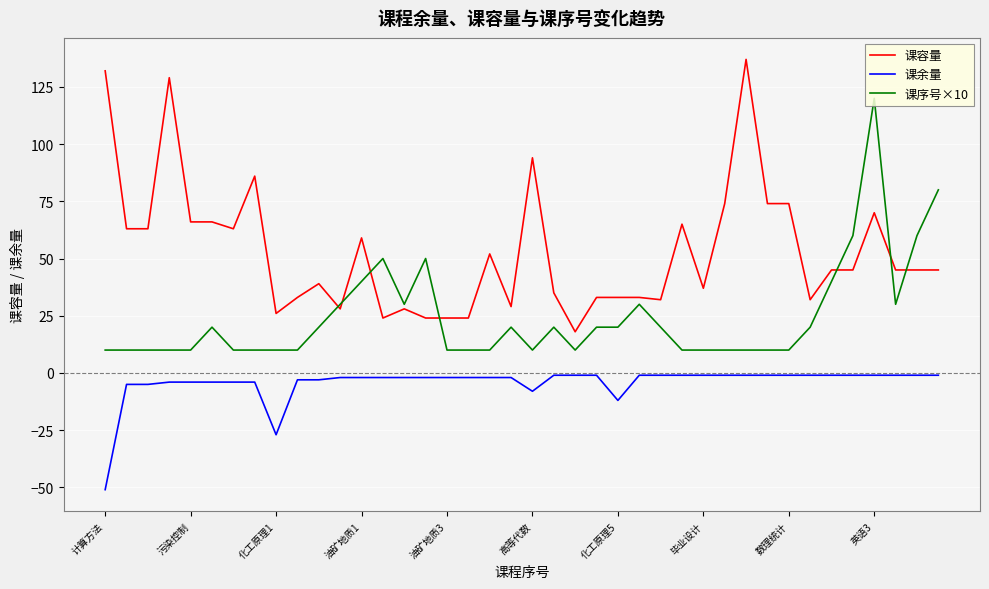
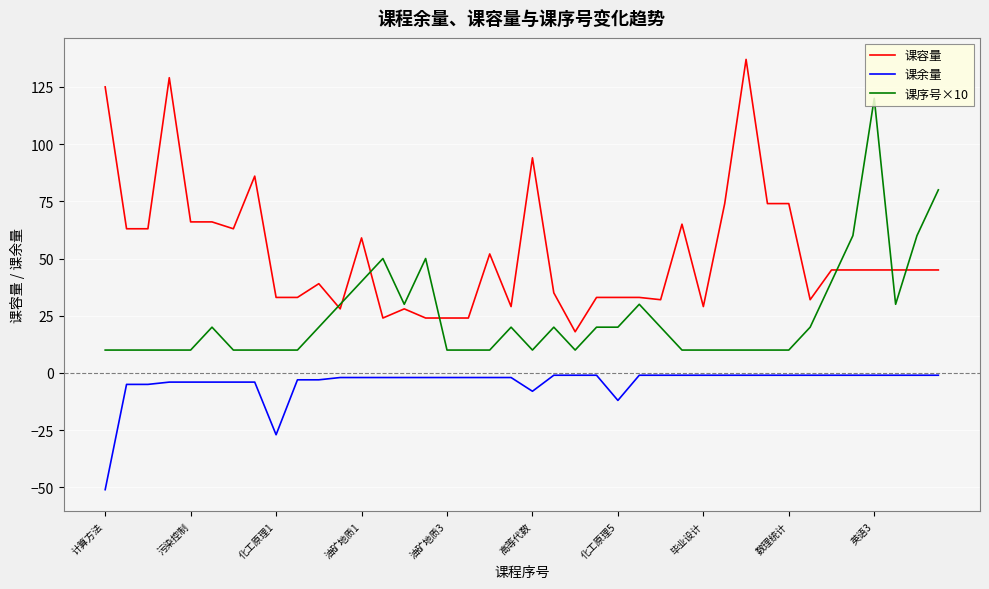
课容量, 计算方法: 132 -> 125
课容量, 化工原理1: 26 -> 33
课容量, 毕业设计: 37 -> 29
课容量, 英语3: 70 -> 45
